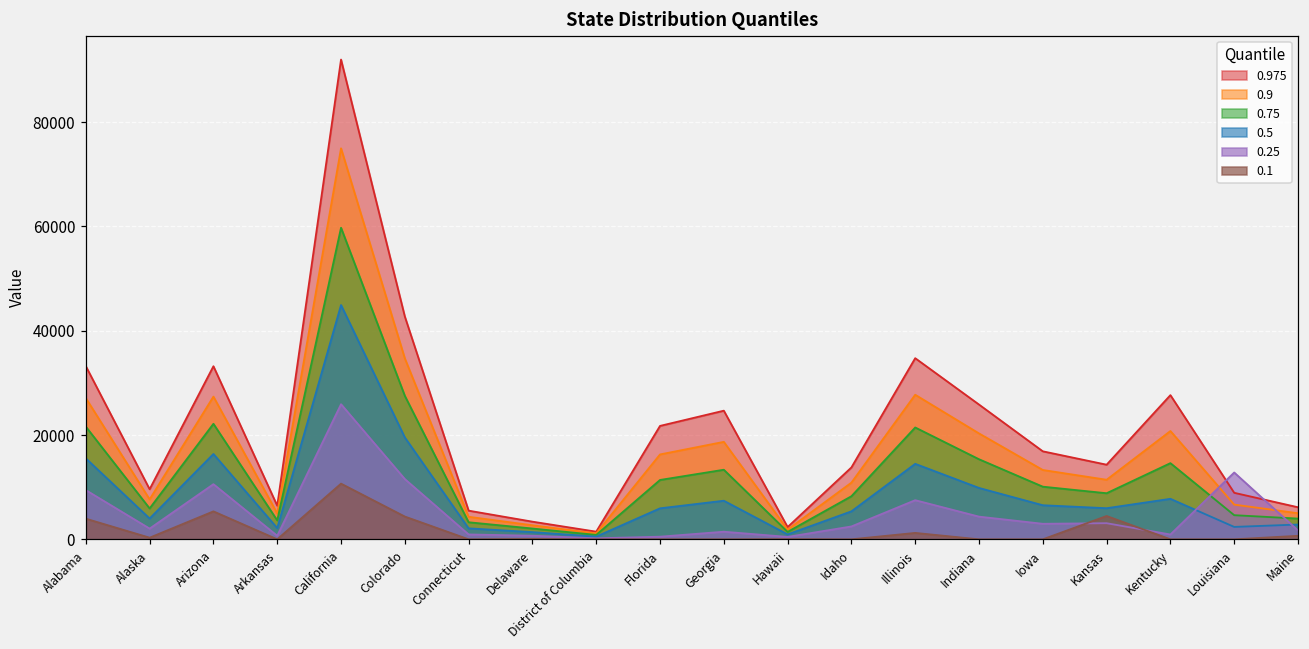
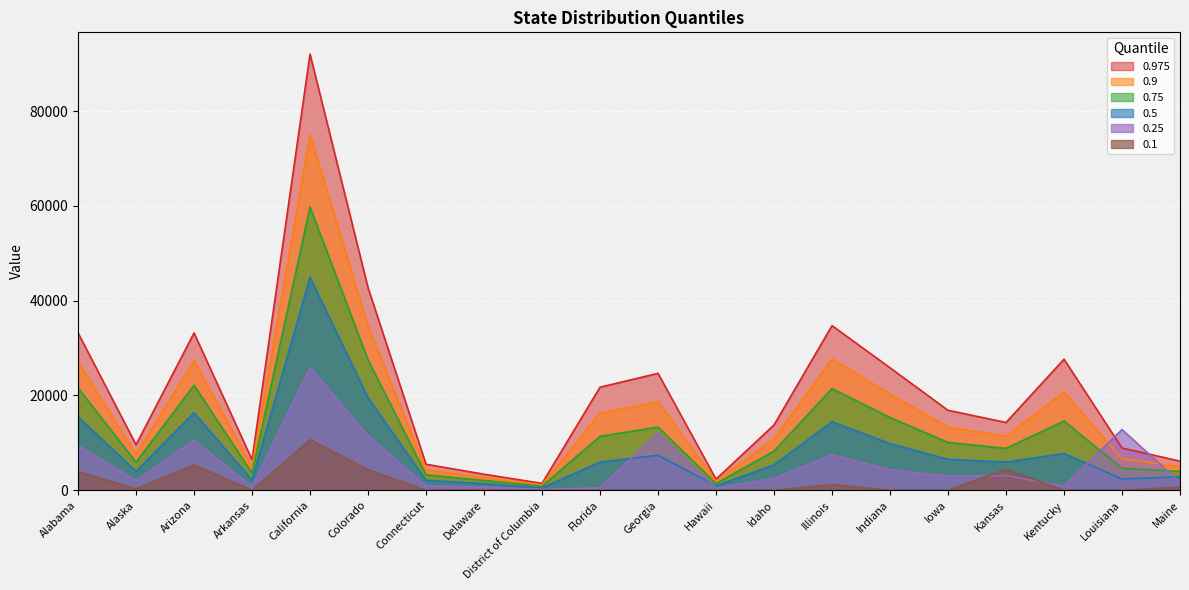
0.25, Georgia: 1000 -> 12000
